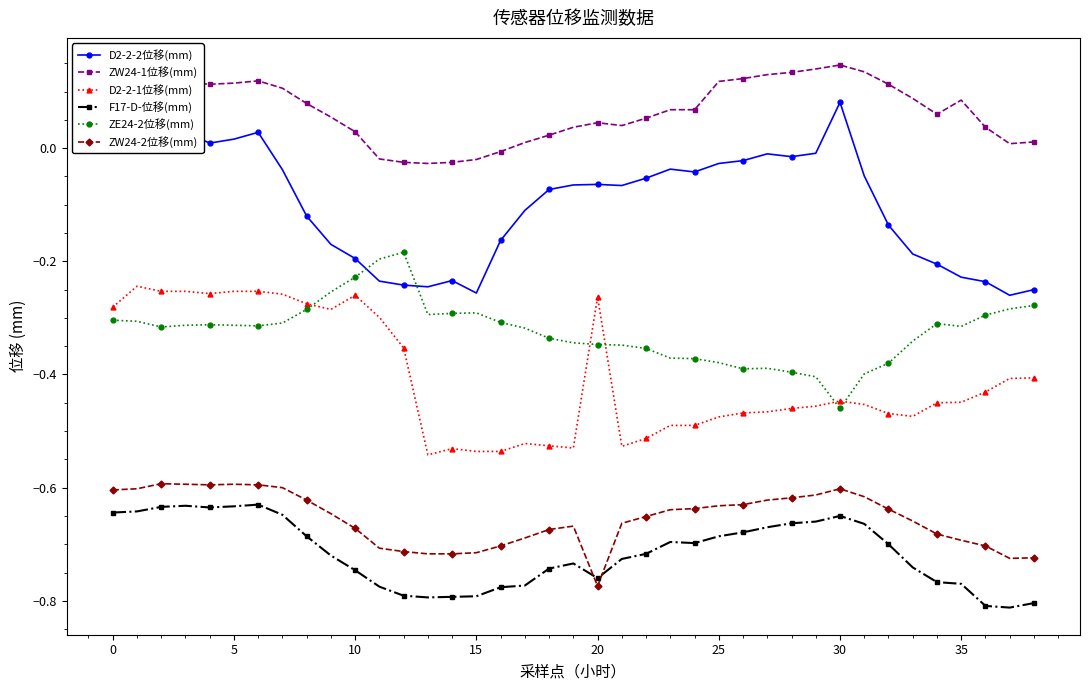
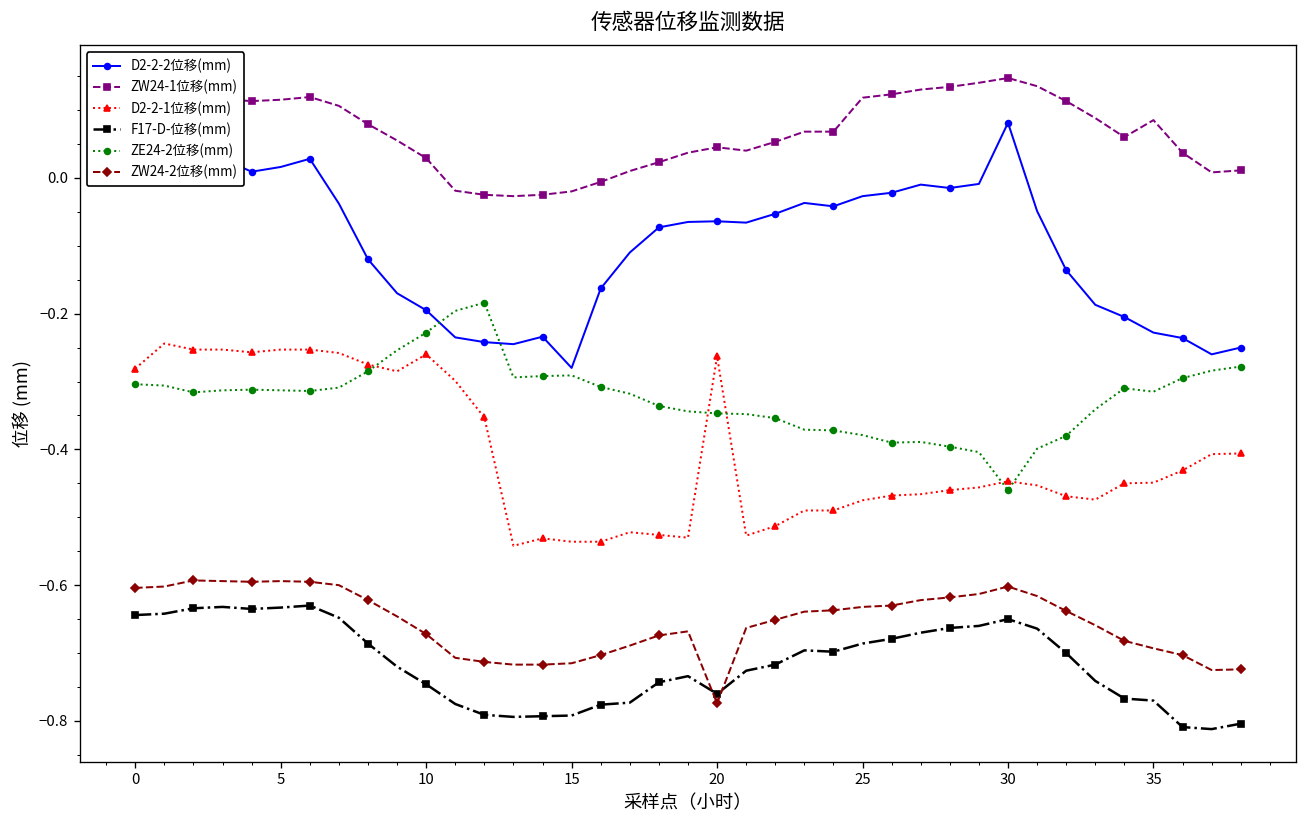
D2-2-2位移(mm), 15: -0.26 -> -0.28
